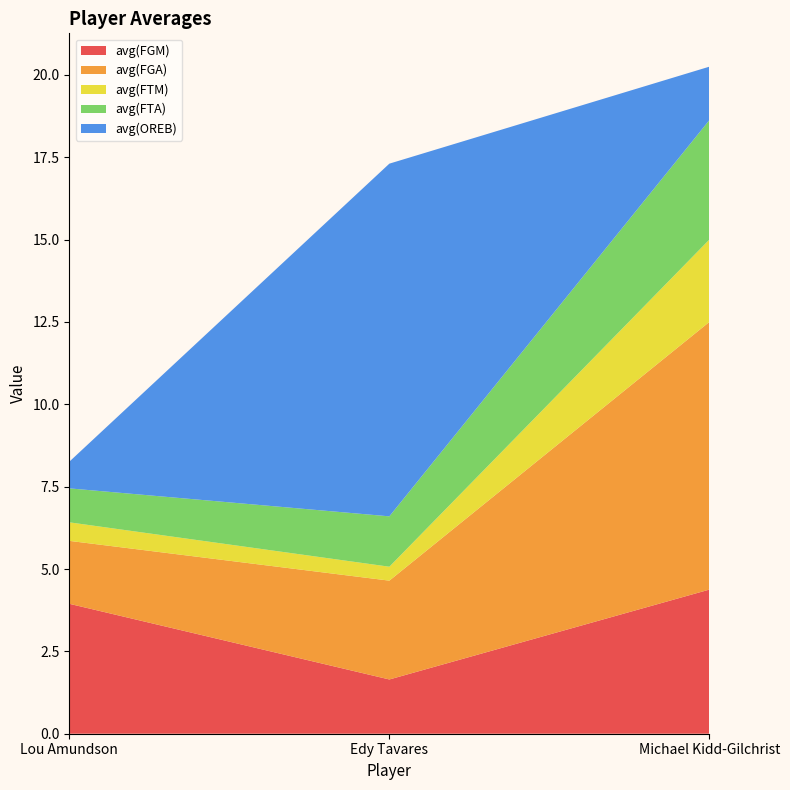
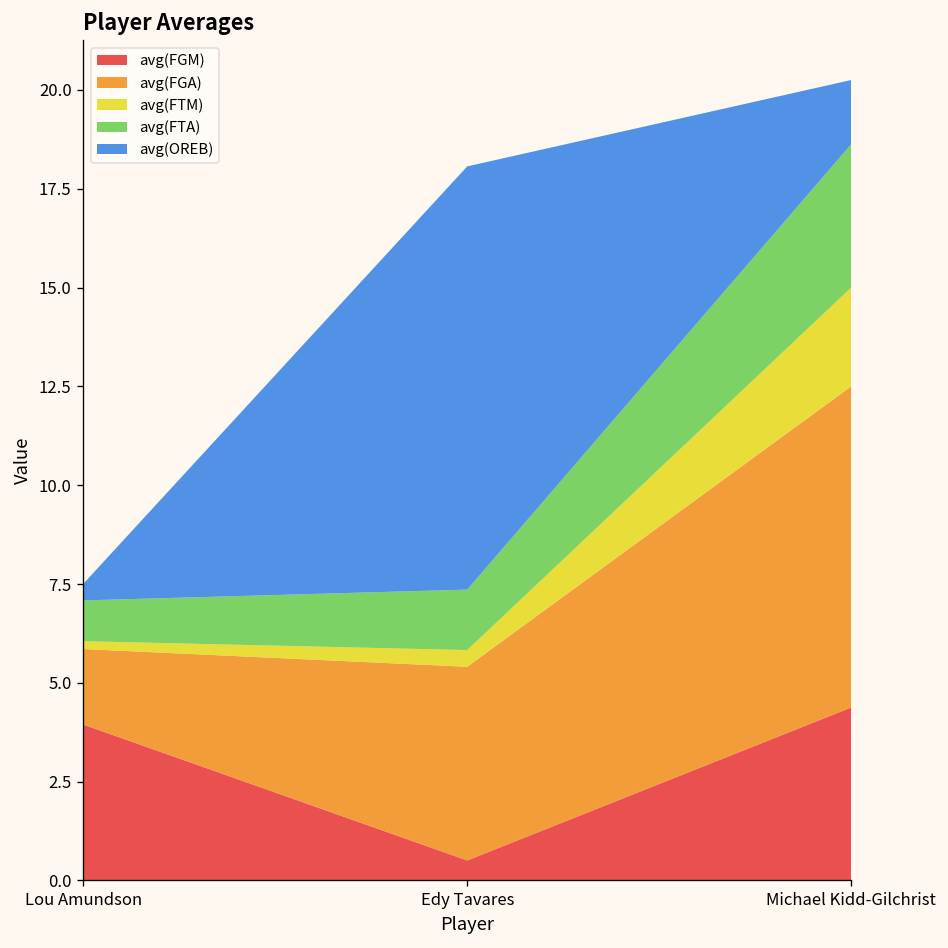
avg(FTM), Lou Amundson: 0.6 -> 0.2
avg(OREB), Lou Amundson: 0.8 -> 0.4
avg(FGM), Edy Tavares: 1.6 -> 0.5
avg(FGA), Edy Tavares: 3.0 -> 4.9
